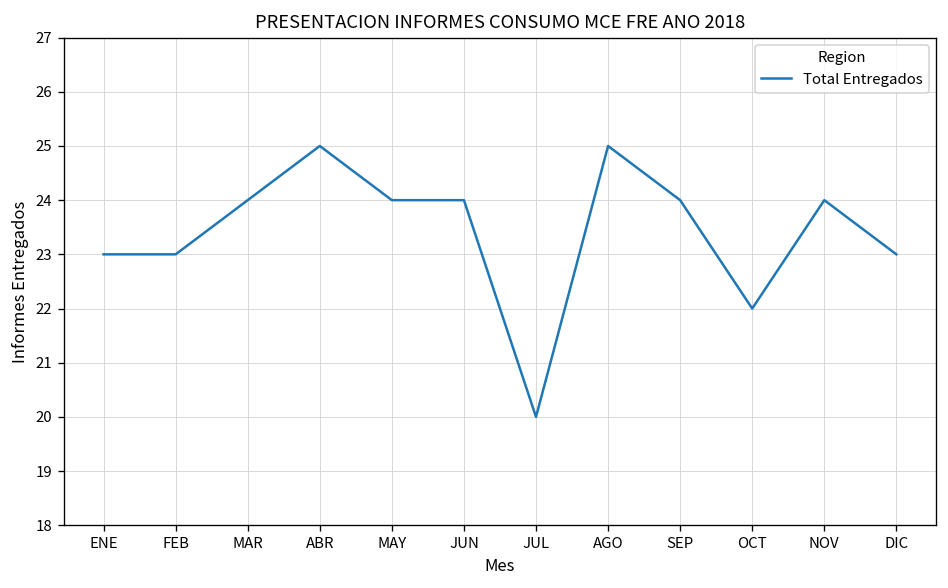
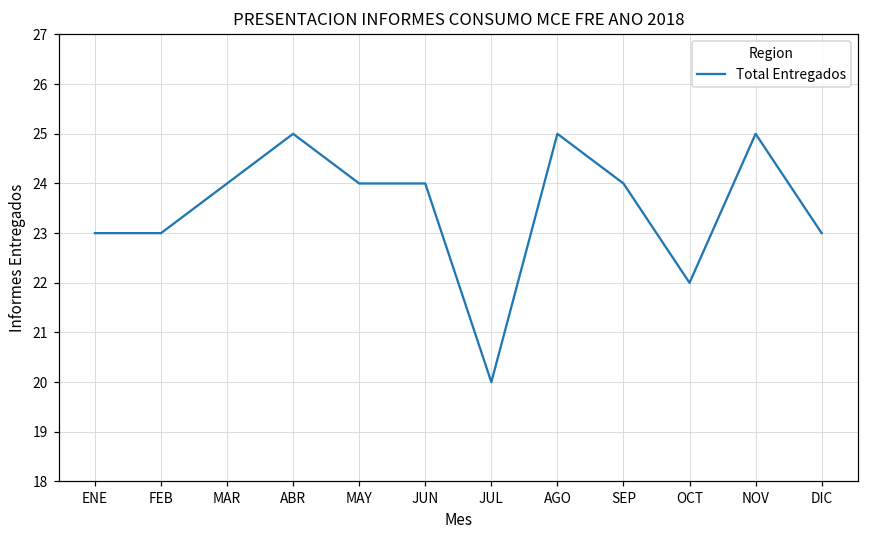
NOV: 24 -> 25
